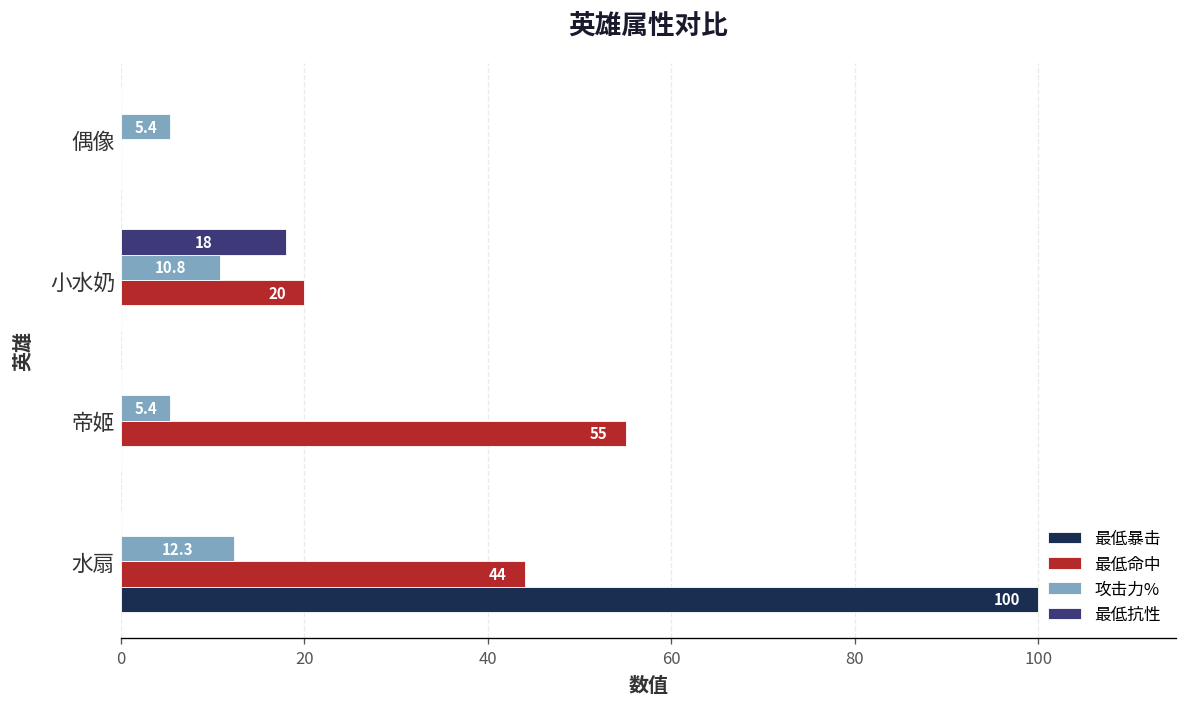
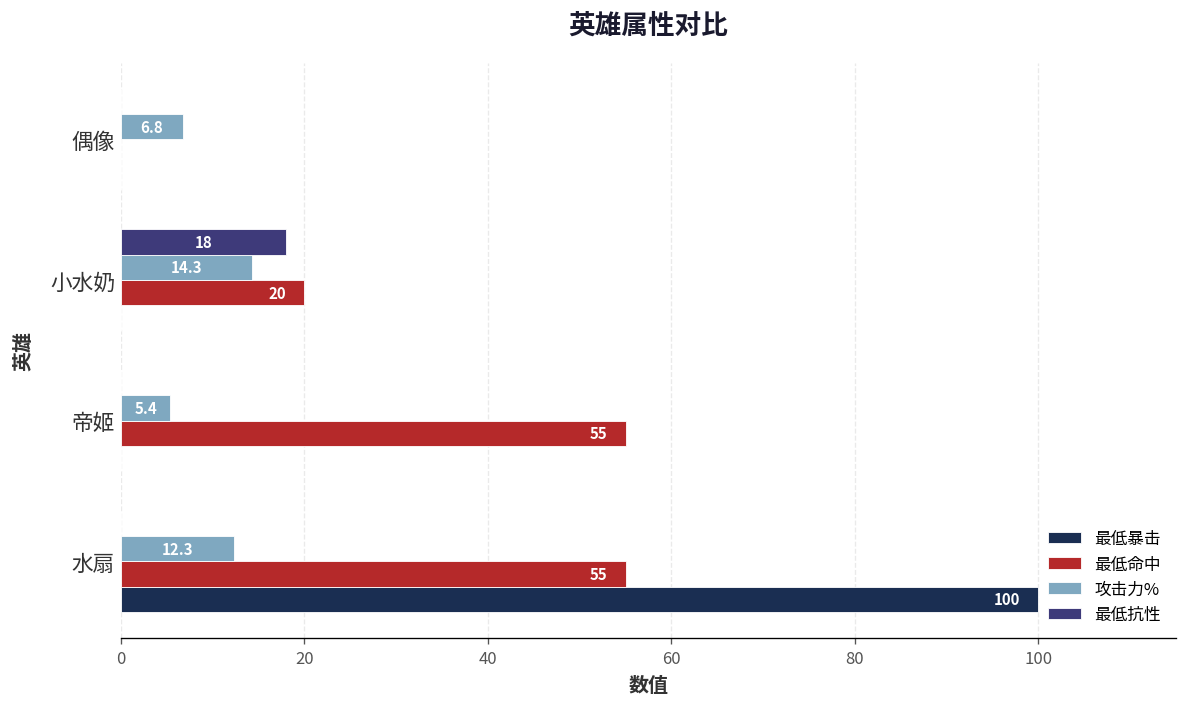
攻击力%, 偶像: 5.4 -> 6.8
攻击力%, 小水奶: 10.8 -> 14.3
最低命中, 水扇: 44 -> 55
